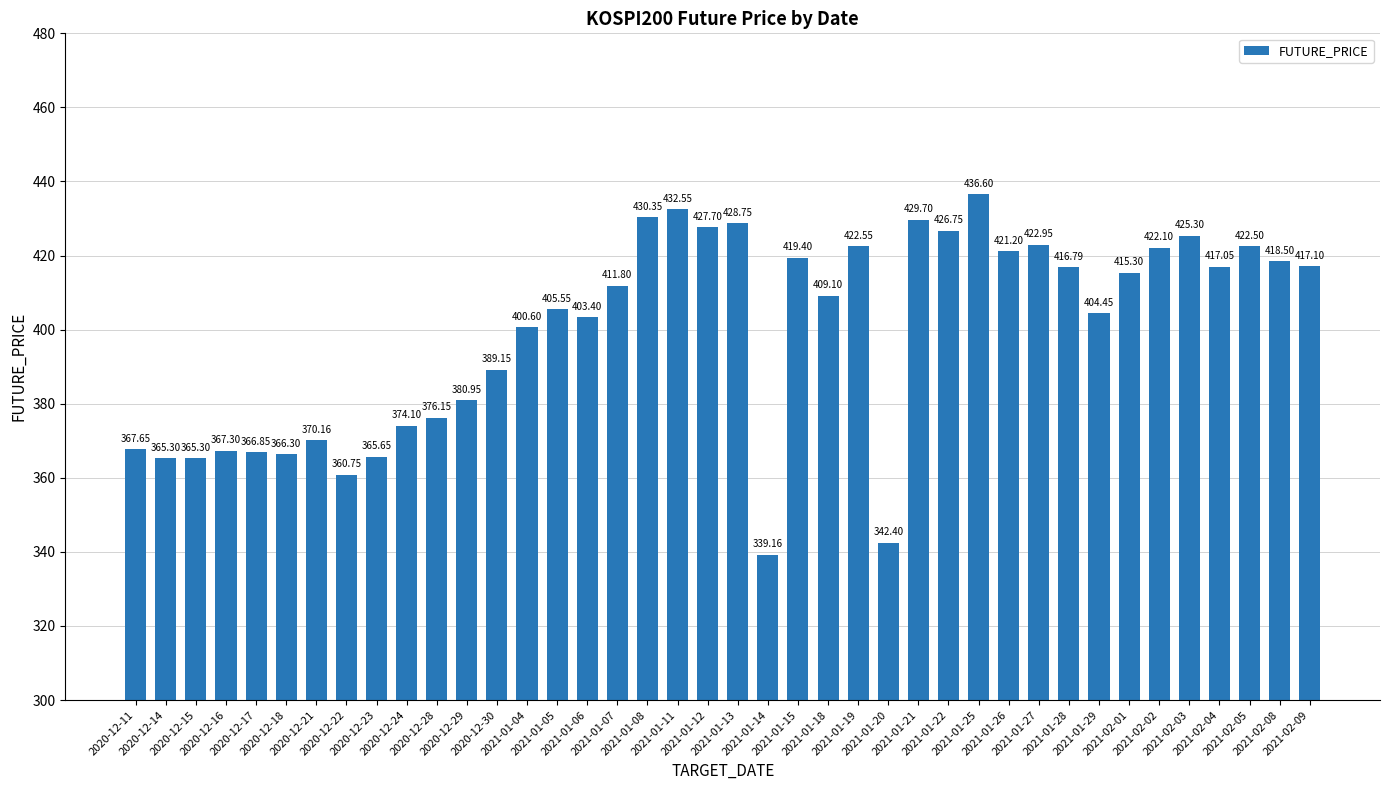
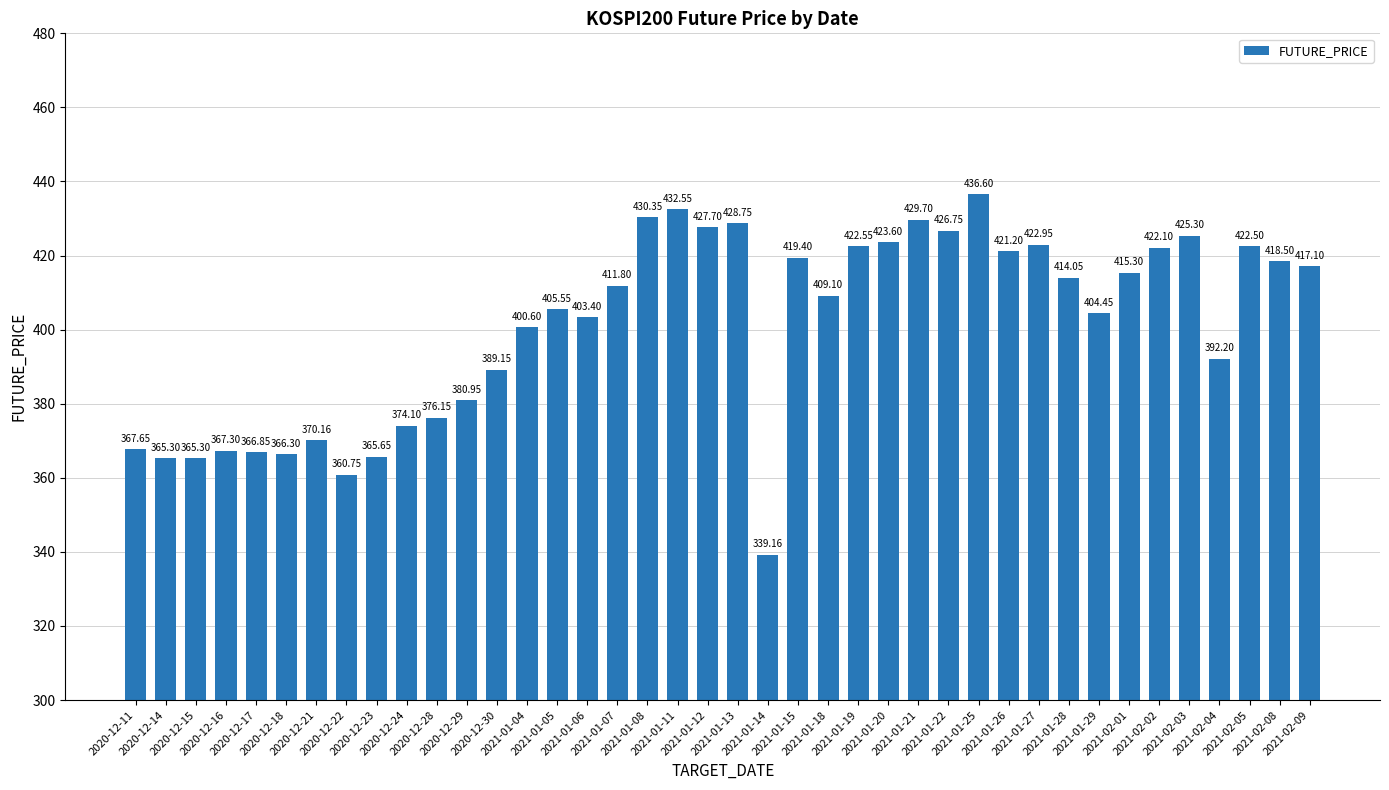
2021-01-20: 342.40 -> 423.60
2021-01-28: 416.79 -> 414.05
2021-02-04: 417.05 -> 392.20
